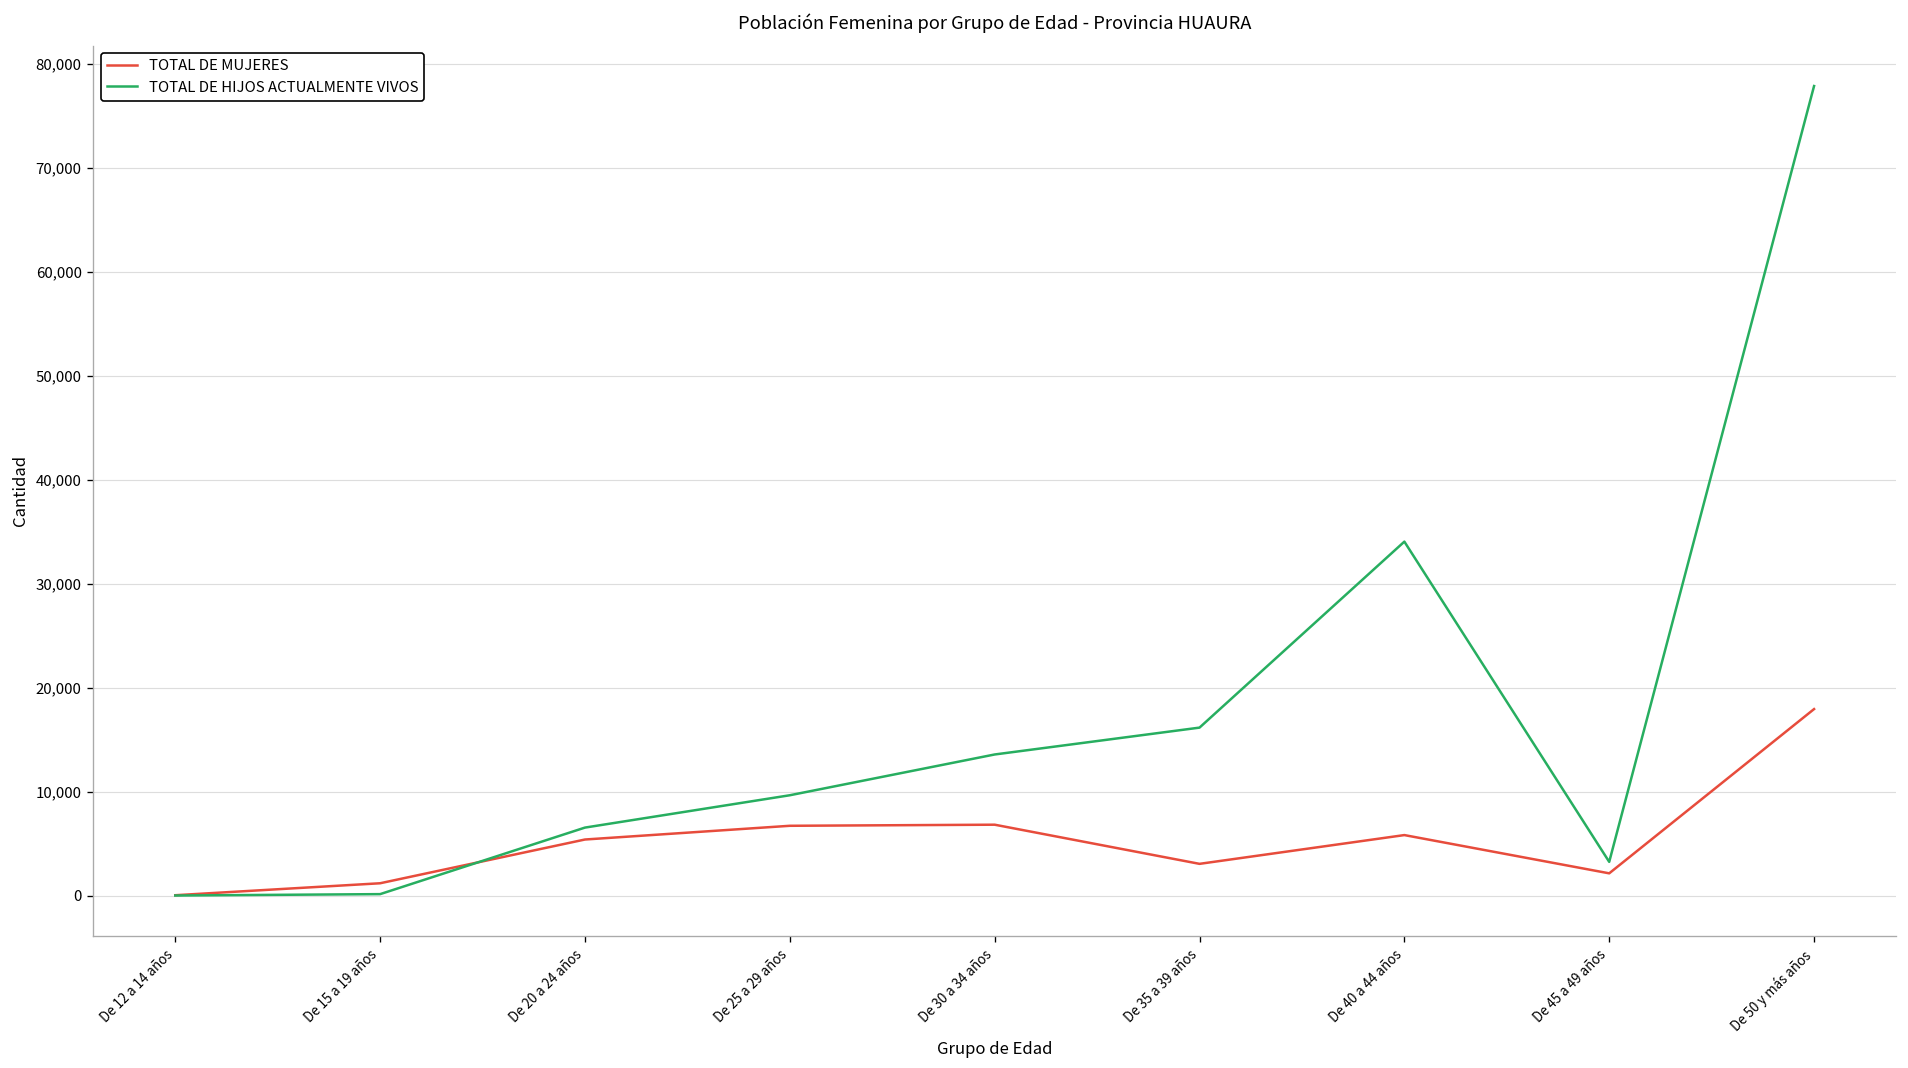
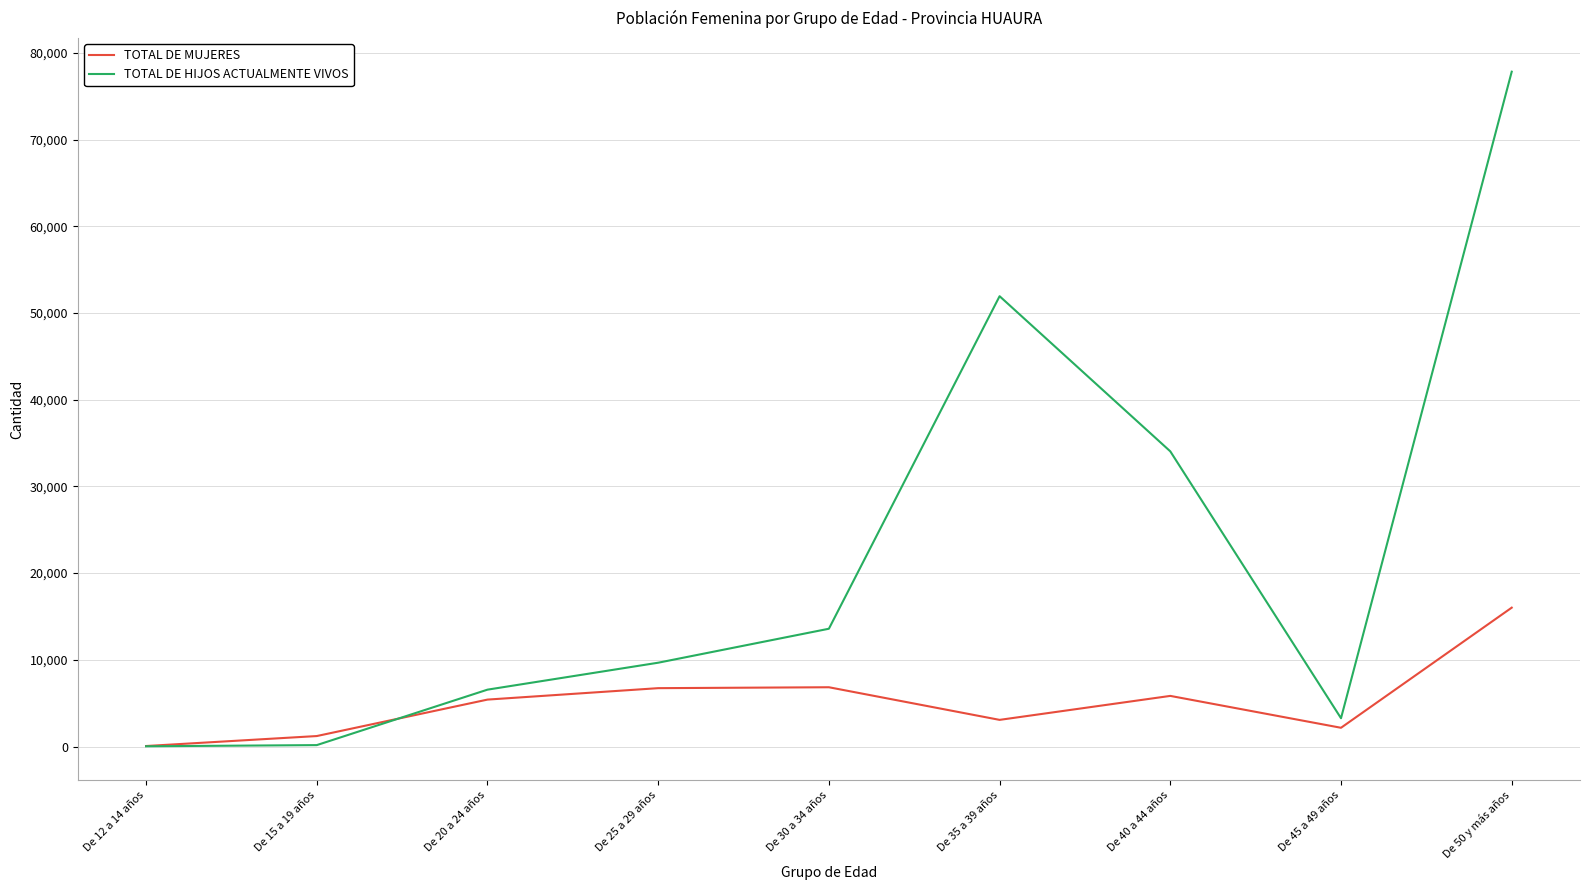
TOTAL DE HIJOS ACTUALMENTE VIVOS, De 35 a 39 años: 16,000 -> 52,000
TOTAL DE MUJERES, De 50 y más años: 18,000 -> 16,000
